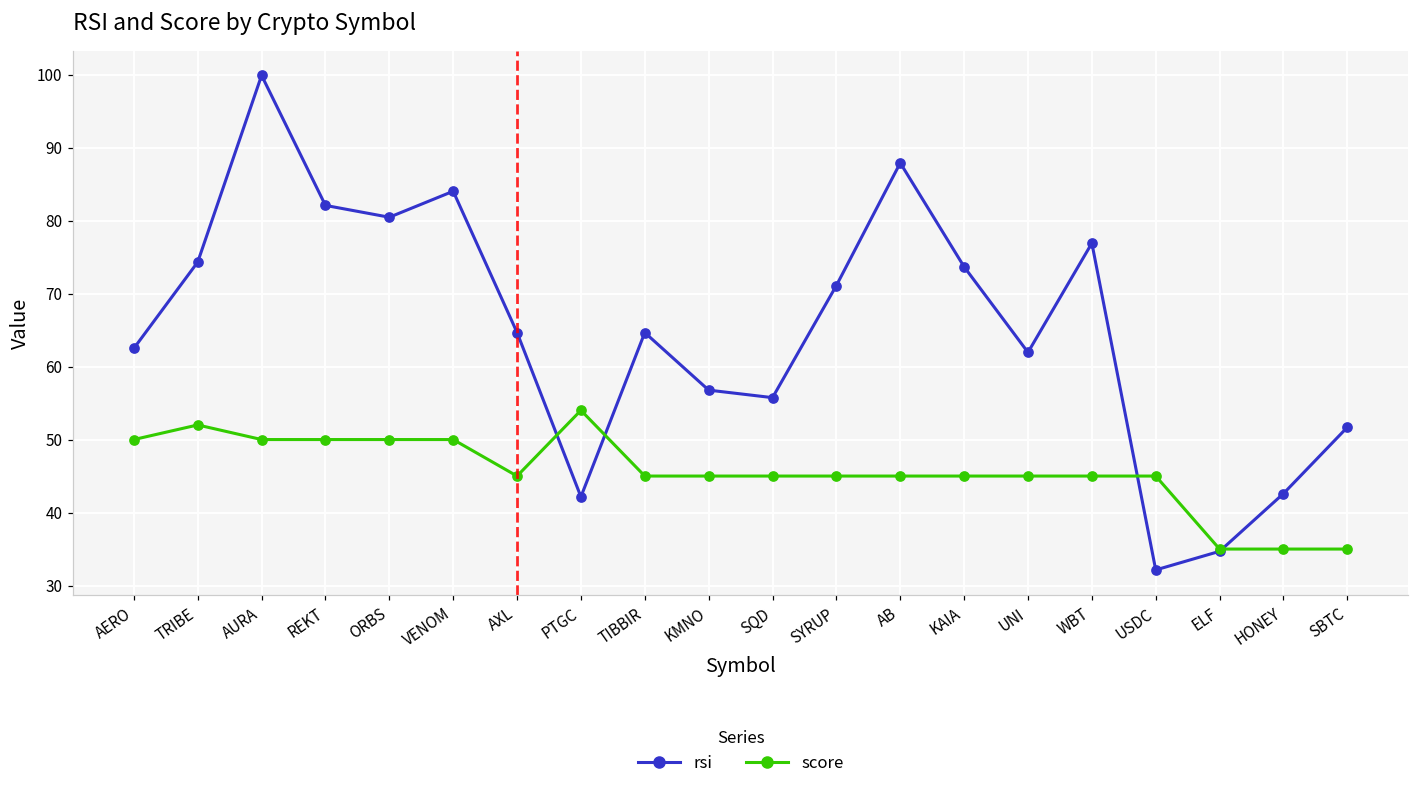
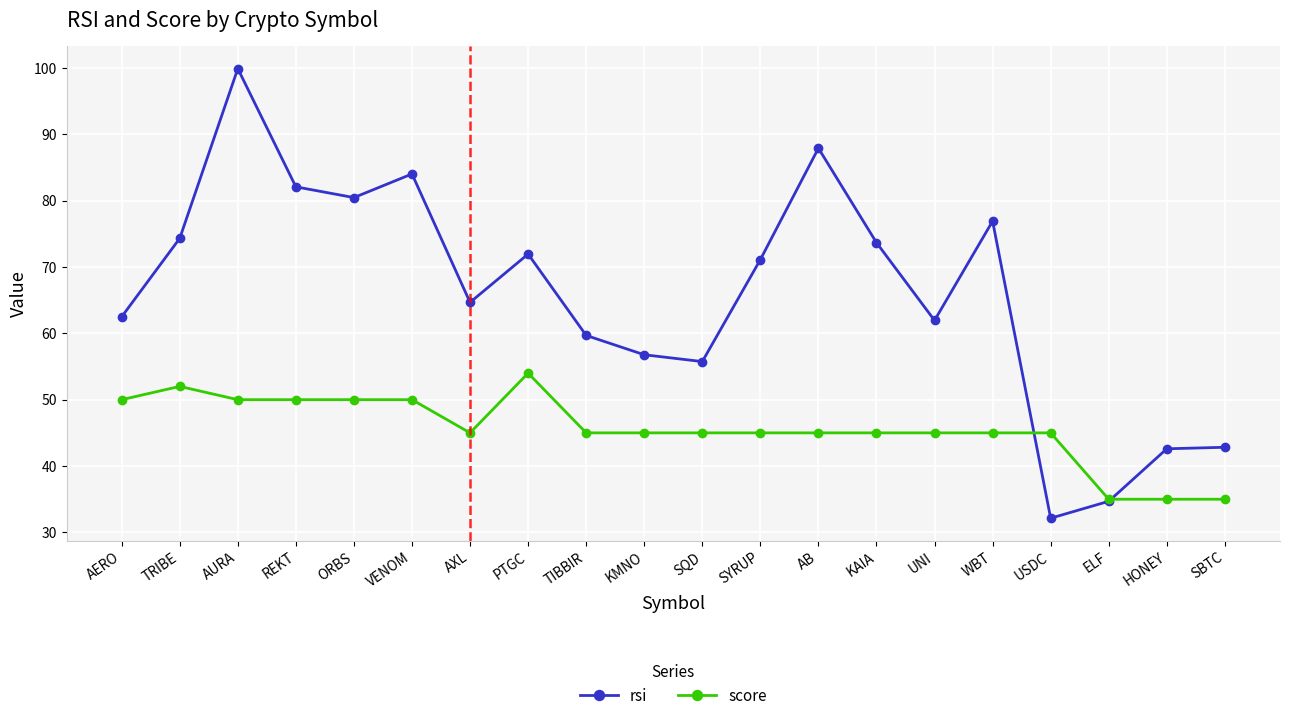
rsi, PTGC: 42 -> 72
rsi, TIBBIR: 65 -> 60
rsi, SBTC: 52 -> 43
